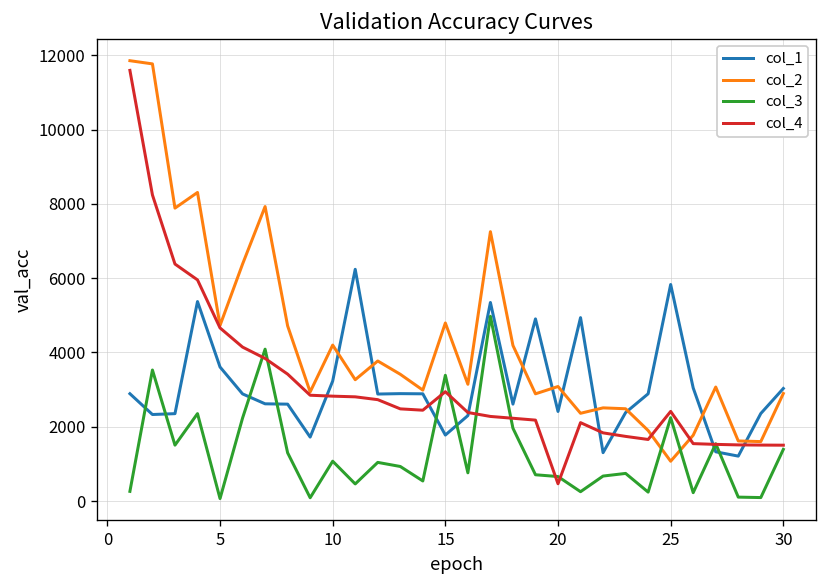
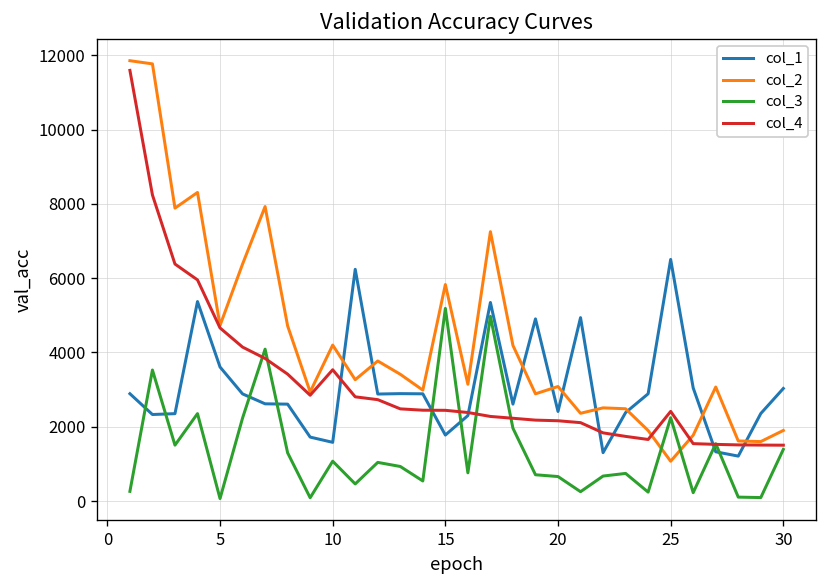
col_1, 10: 3200 -> 1600
col_4, 10: 2800 -> 3500
col_2, 15: 4800 -> 5800
col_3, 15: 3400 -> 5200
col_4, 15: 2900 -> 2400
col_4, 20: 500 -> 2200
col_1, 25: 5800 -> 6500
col_2, 30: 2900 -> 1900
